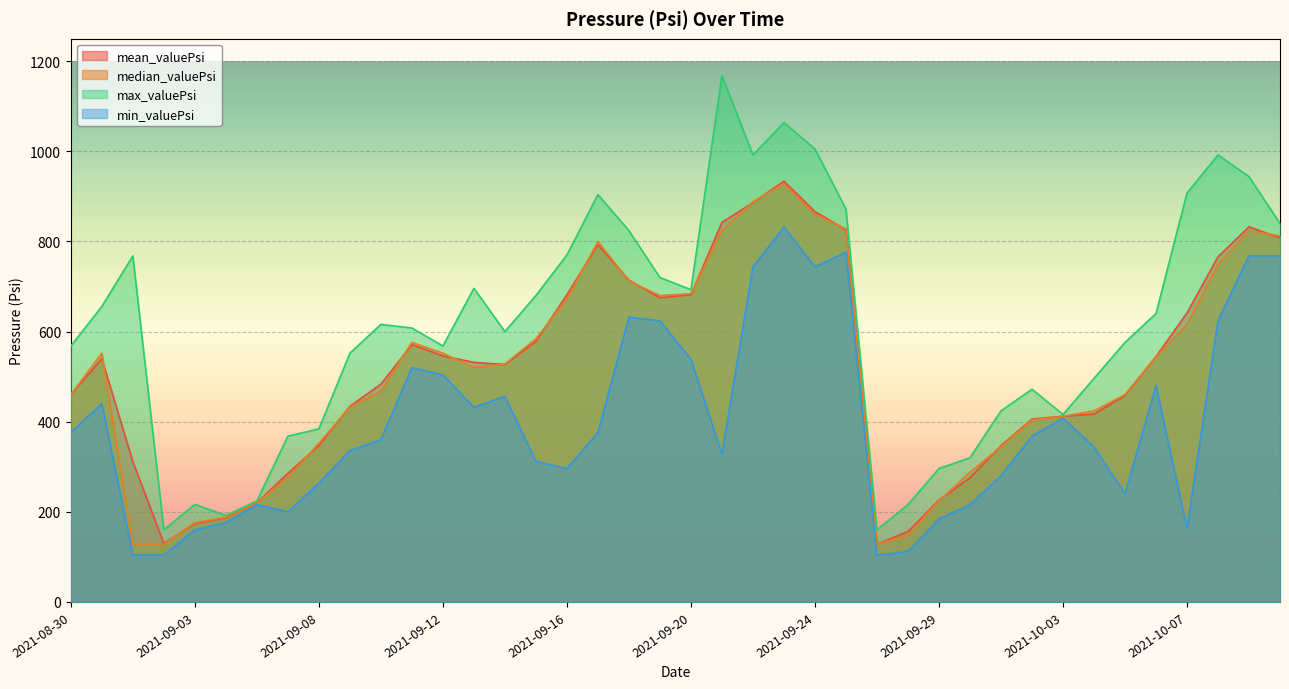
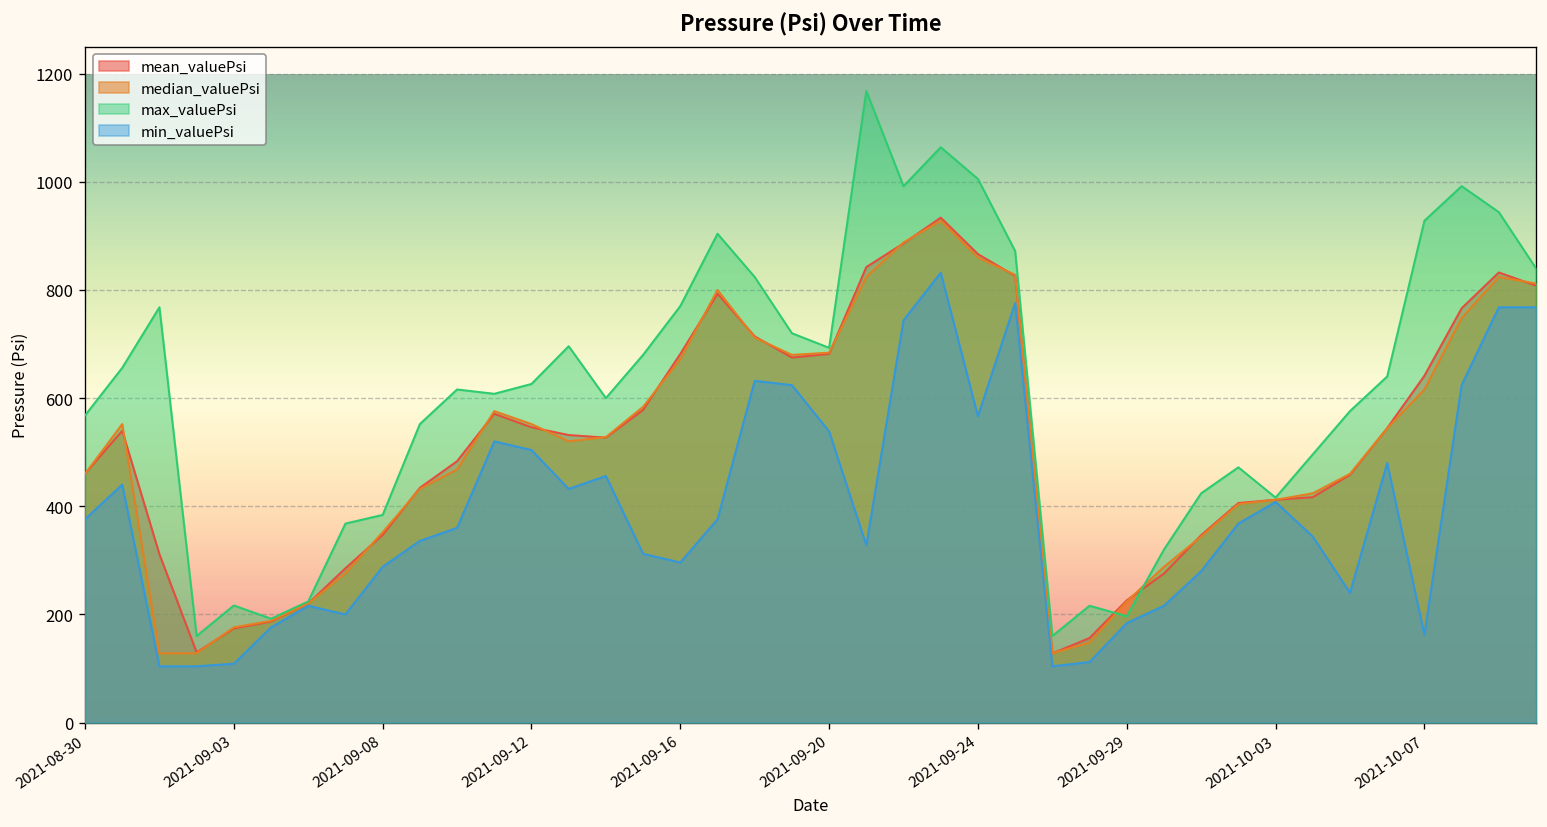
min_valuePsi, 2021-09-03: 160 -> 110
min_valuePsi, 2021-09-08: 260 -> 290
max_valuePsi, 2021-09-12: 570 -> 630
min_valuePsi, 2021-09-24: 740 -> 570
max_valuePsi, 2021-09-29: 300 -> 200
max_valuePsi, 2021-10-07: 910 -> 930
